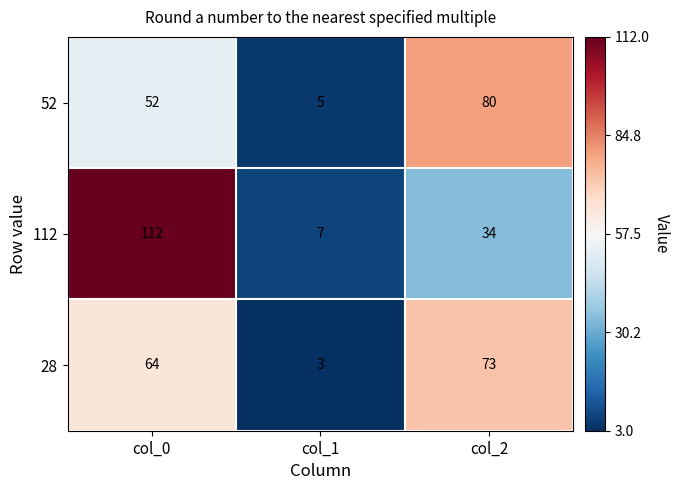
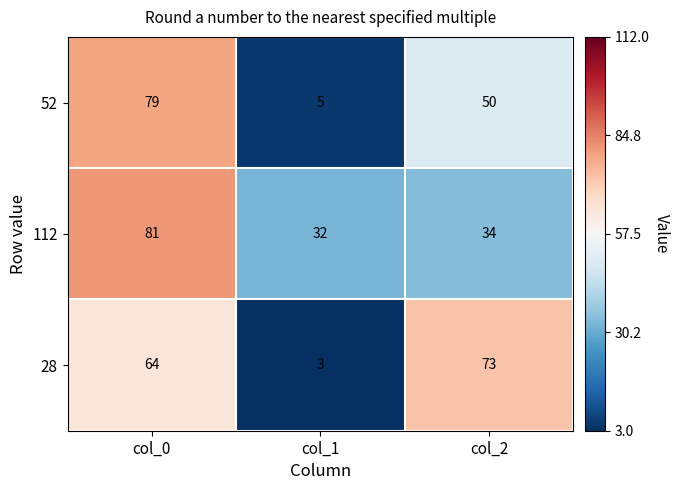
52, col_0: 52 -> 79
52, col_2: 80 -> 50
112, col_0: 112 -> 81
112, col_1: 7 -> 32
